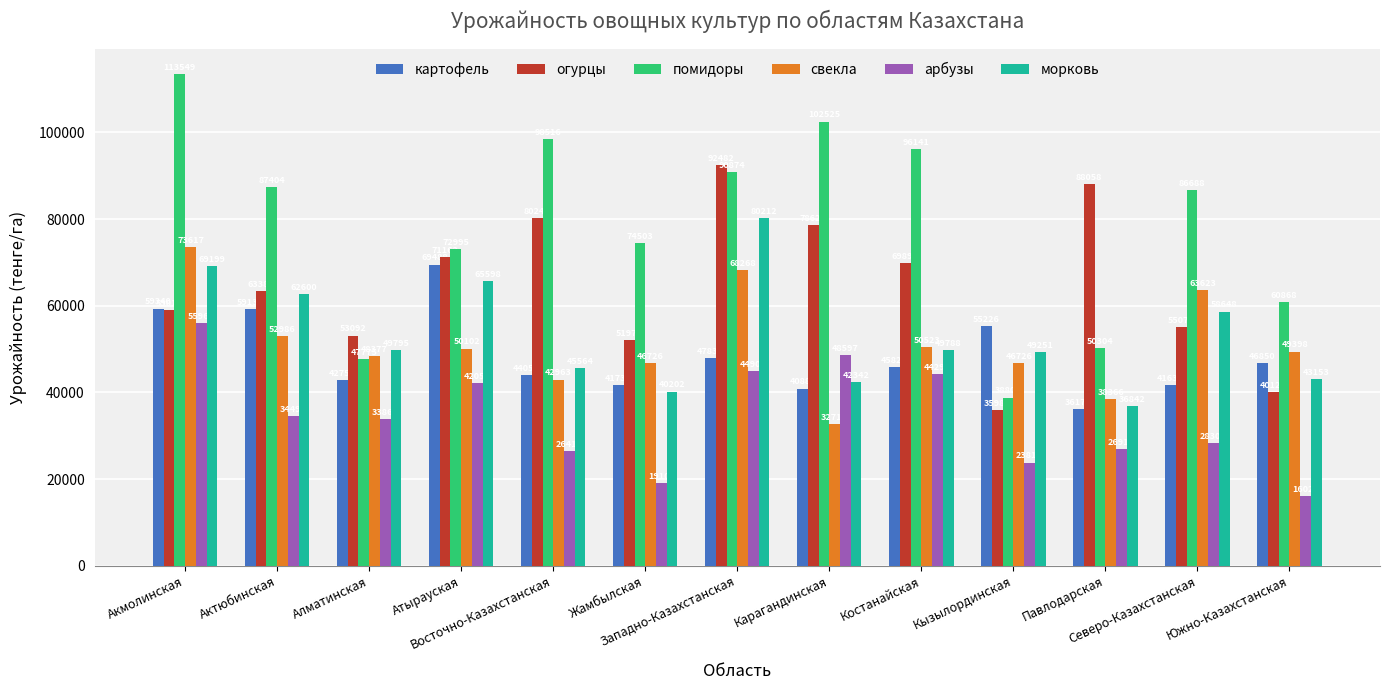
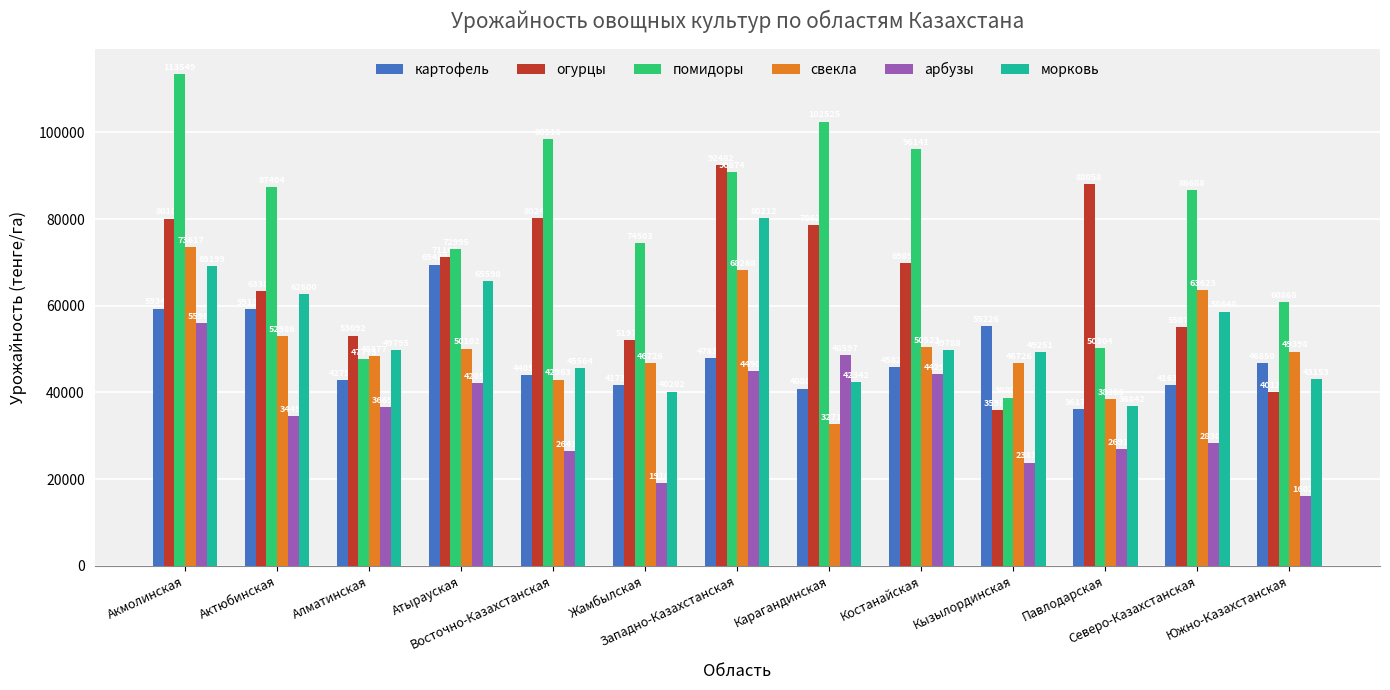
огурцы, Акмолинская: 59000 -> 80000
арбузы, Алматинская: 33867 -> 36694
